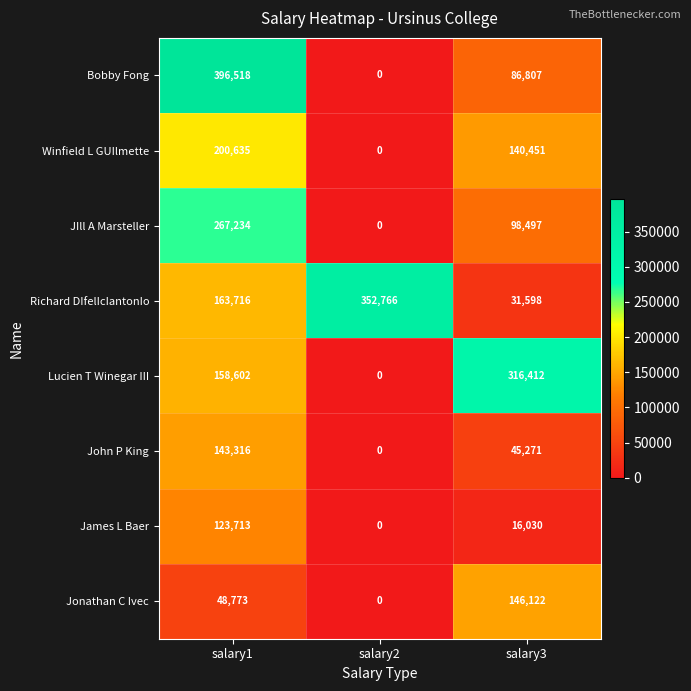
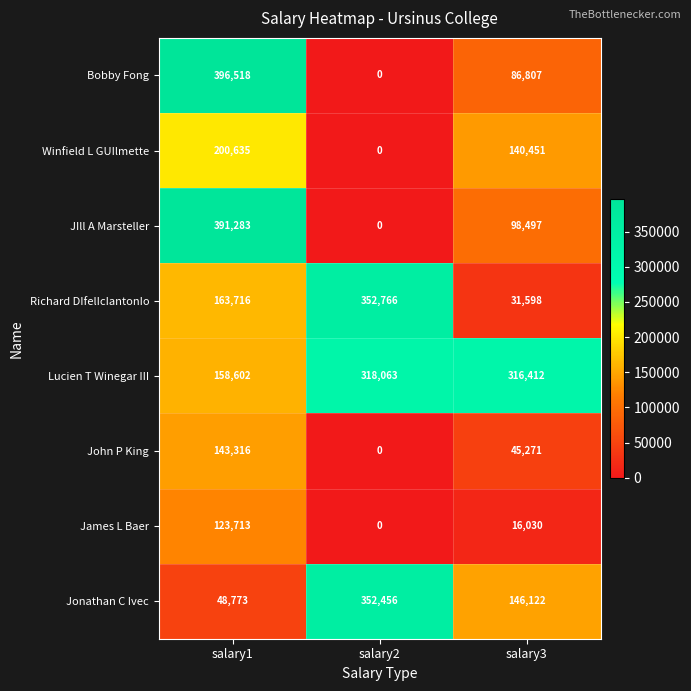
JIll A Marsteller, salary1: 267,234 -> 391,283
Lucien T Winegar III, salary2: 0 -> 318,063
Jonathan C Ivec, salary2: 0 -> 352,456
